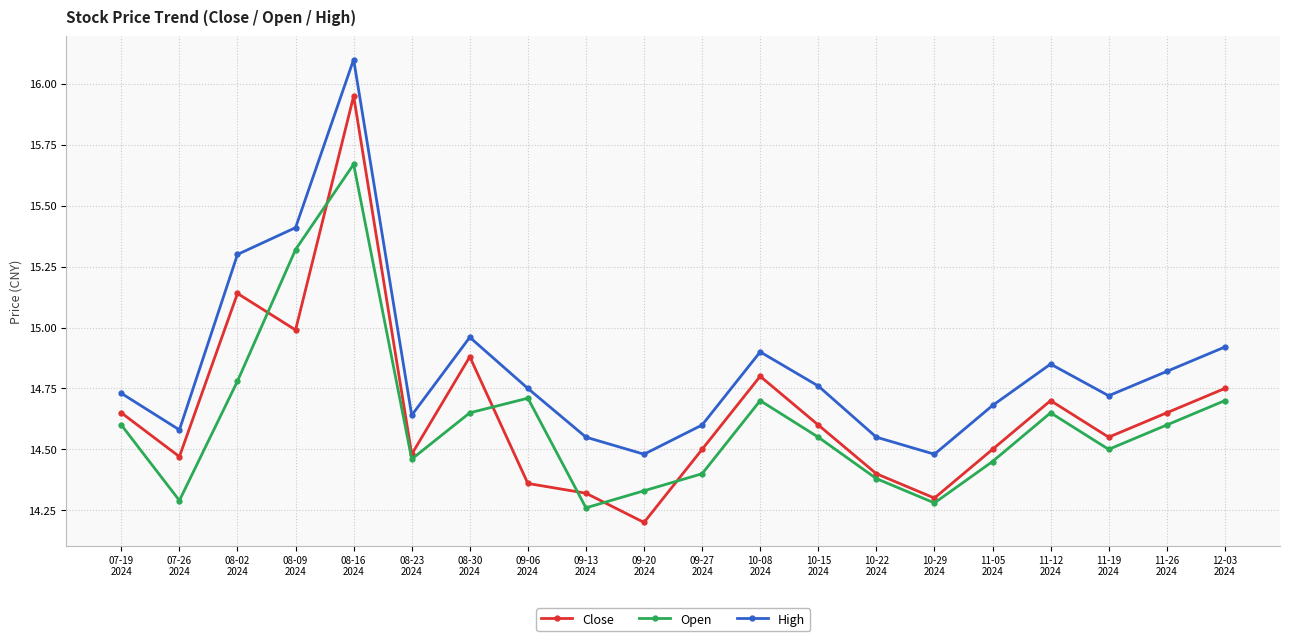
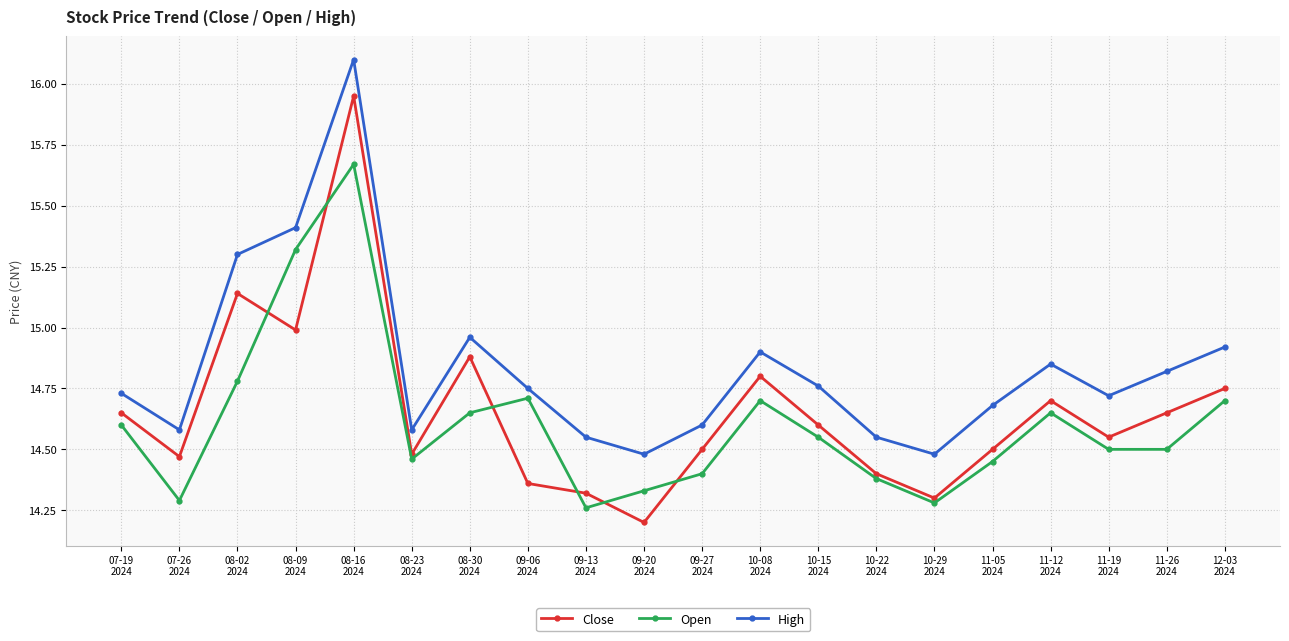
High, 08-23 2024: 14.64 -> 14.58
Open, 11-26 2024: 14.6 -> 14.5
